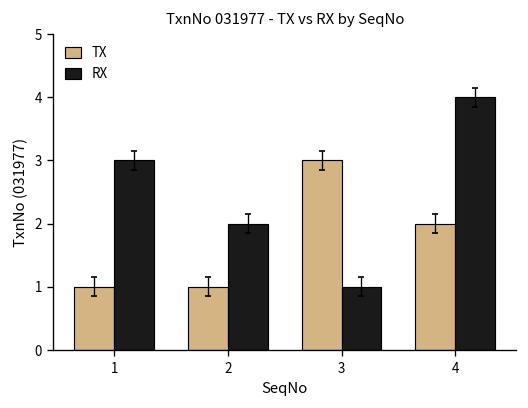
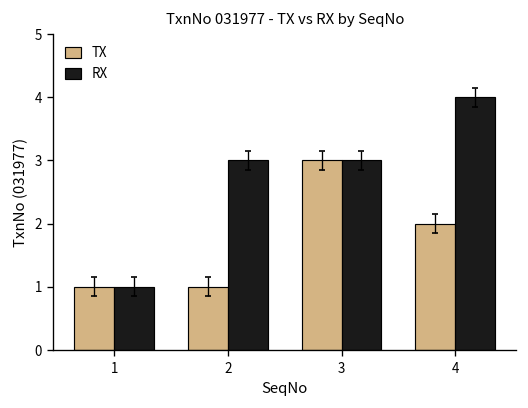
RX, 1: 3 -> 1
RX, 2: 2 -> 3
RX, 3: 1 -> 3
